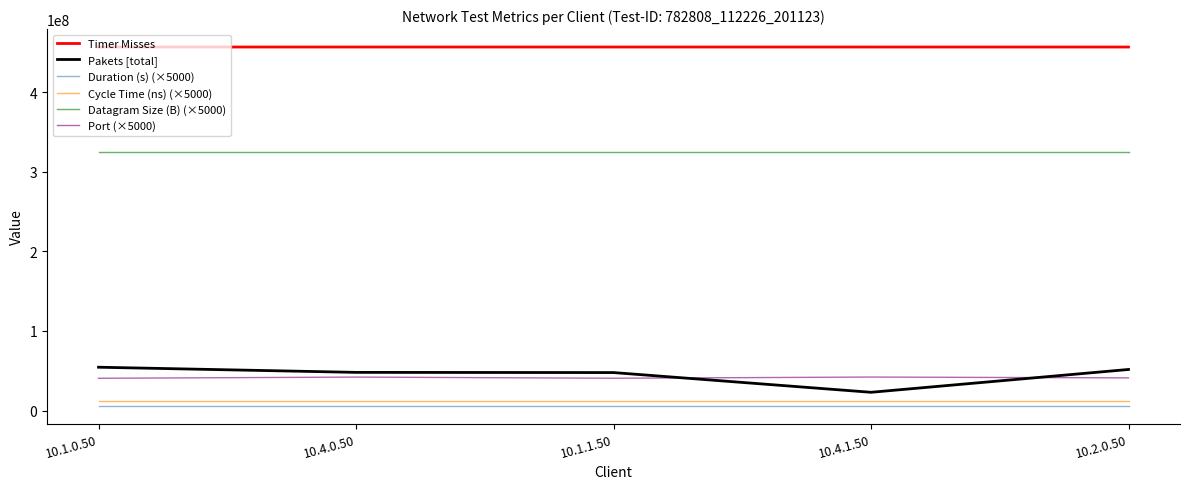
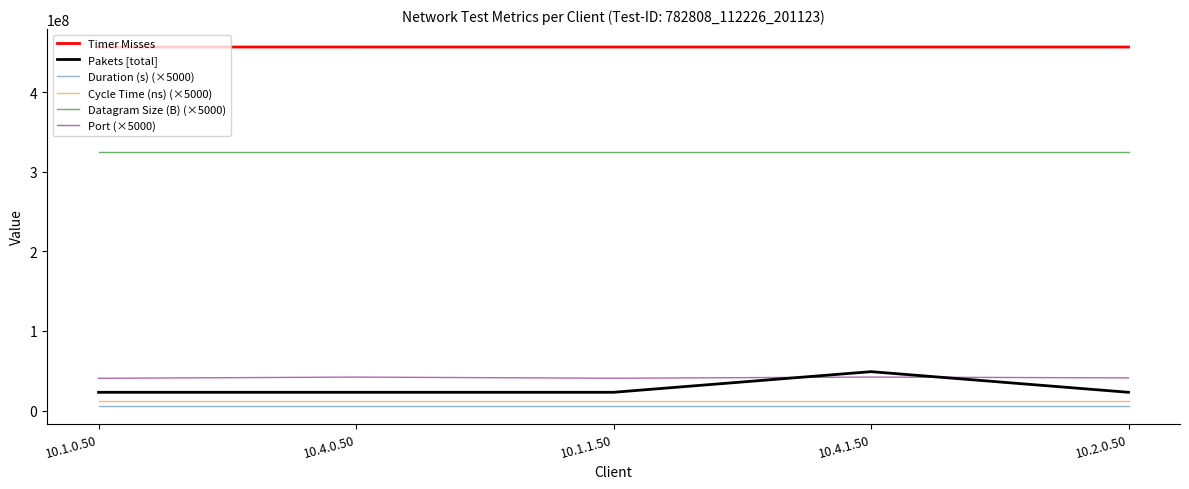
Pakets [total], 10.1.0.50: 50000000 -> 20000000
Pakets [total], 10.4.0.50: 50000000 -> 20000000
Pakets [total], 10.1.1.50: 50000000 -> 20000000
Pakets [total], 10.4.1.50: 20000000 -> 50000000
Pakets [total], 10.2.0.50: 50000000 -> 20000000
